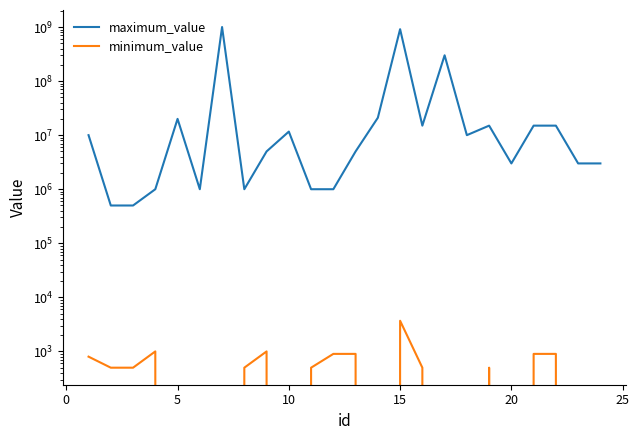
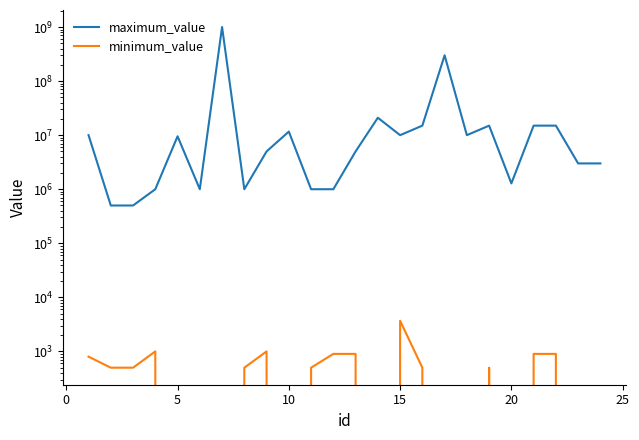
maximum_value, 5: 20000000 -> 10000000
maximum_value, 15: 900000000 -> 10000000
maximum_value, 20: 3000000 -> 1300000
